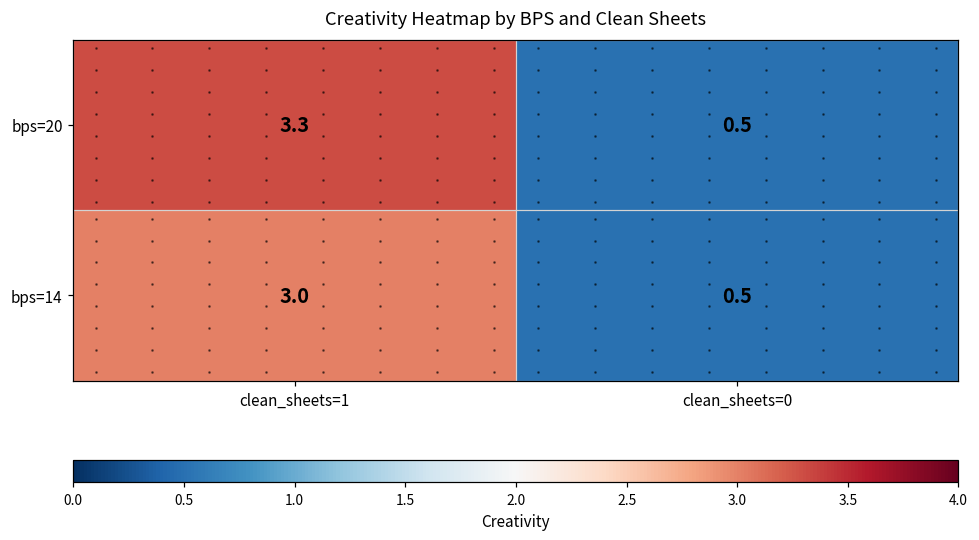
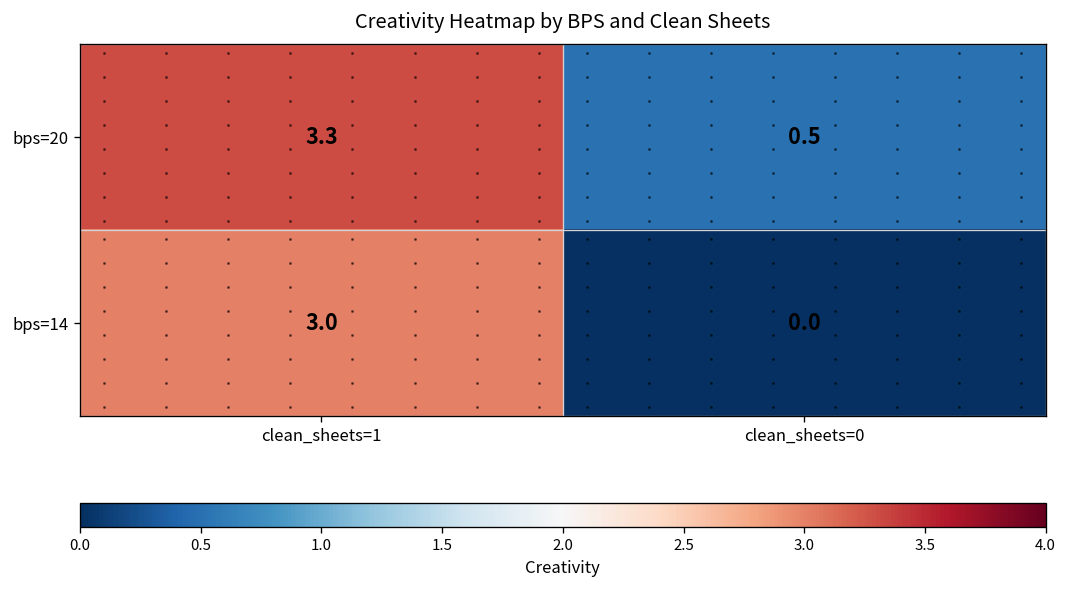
bps=14, clean_sheets=0: 0.5 -> 0.0
